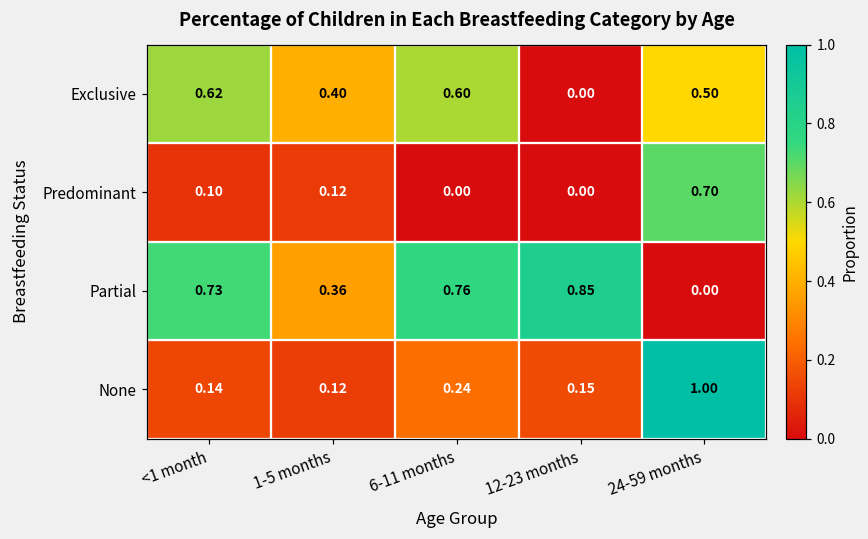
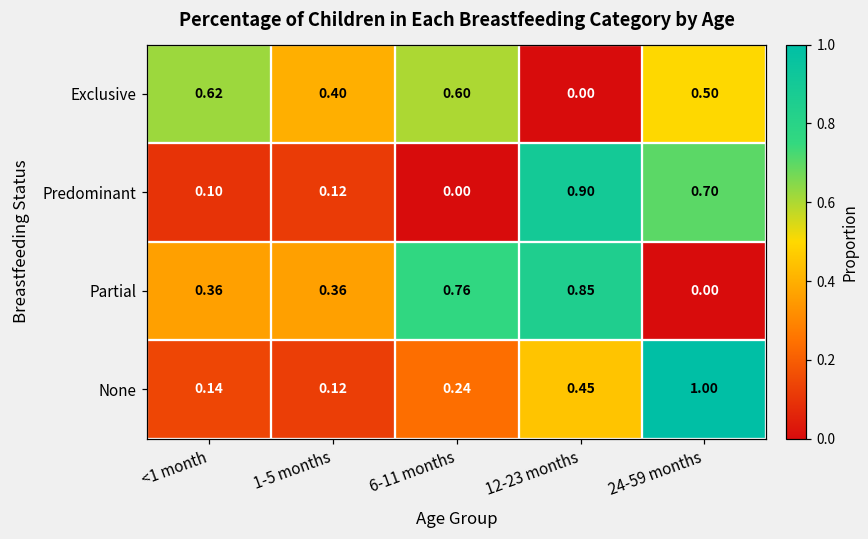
Predominant, 12-23 months: 0.00 -> 0.90
Partial, <1 month: 0.73 -> 0.36
None, 12-23 months: 0.15 -> 0.45
